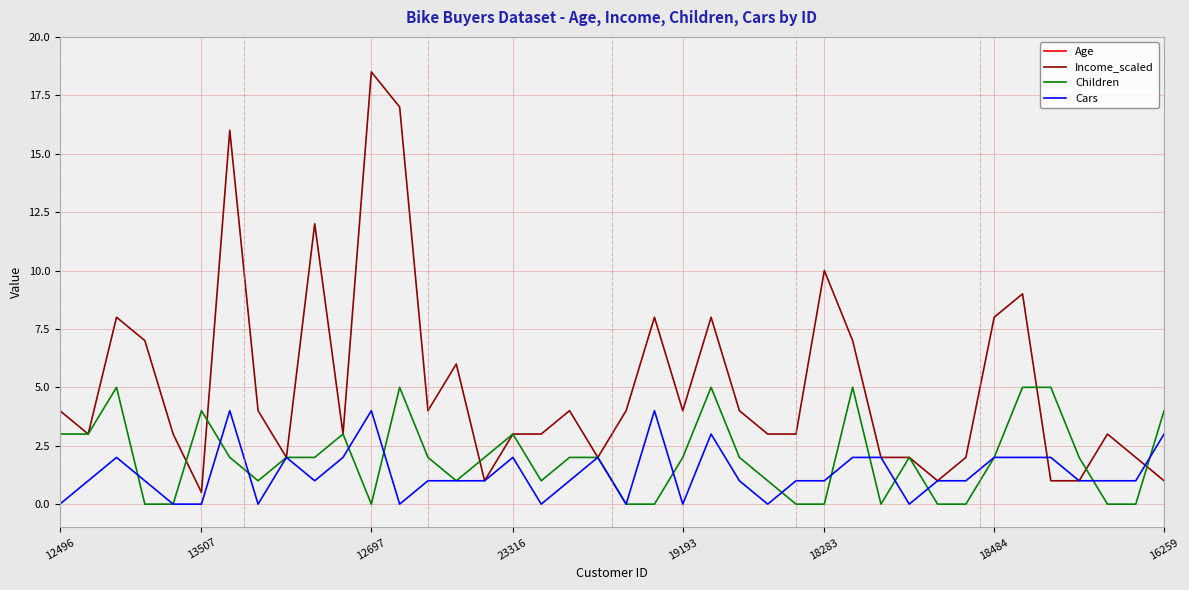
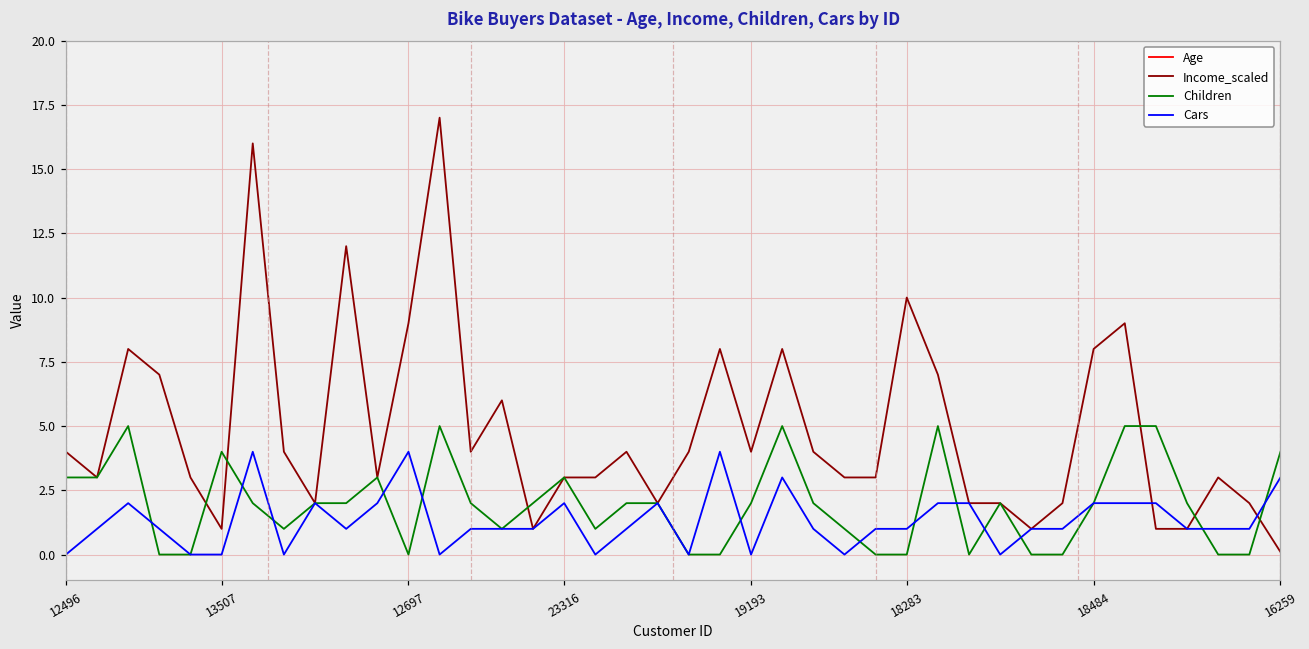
Income_scaled, 13507: 0.5 -> 1.0
Income_scaled, 12697: 18.5 -> 9.0
Income_scaled, 16259: 1.0 -> 0.1
